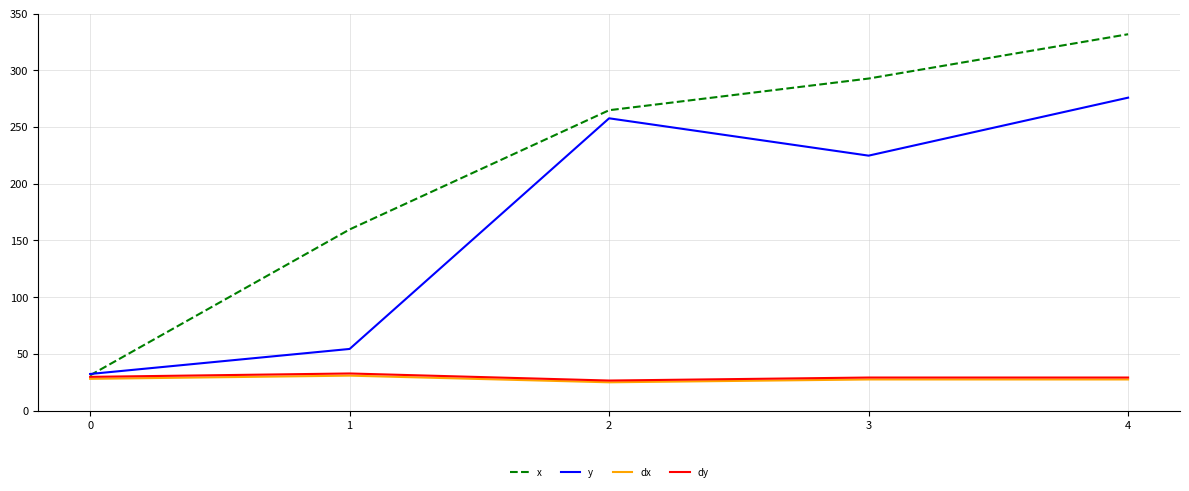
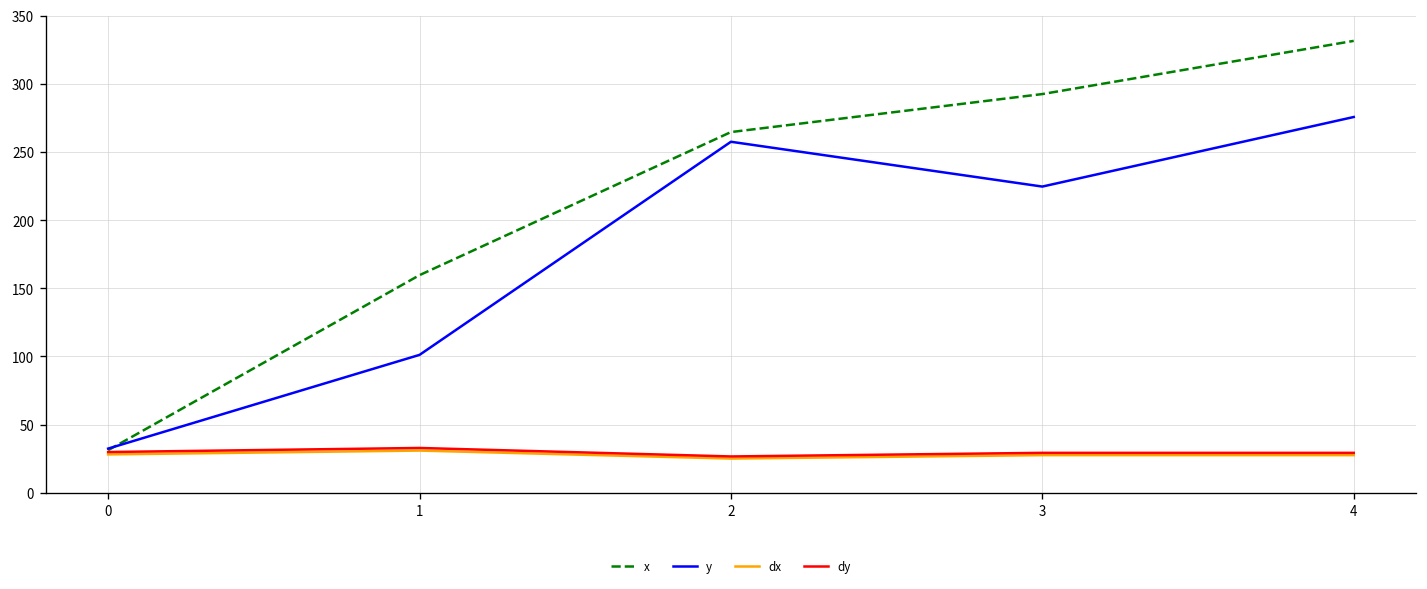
y, 1: 54 -> 101
